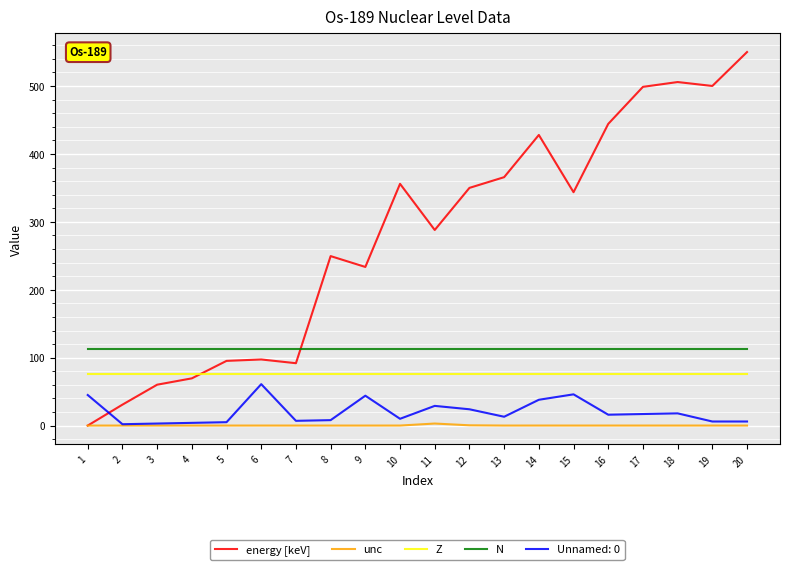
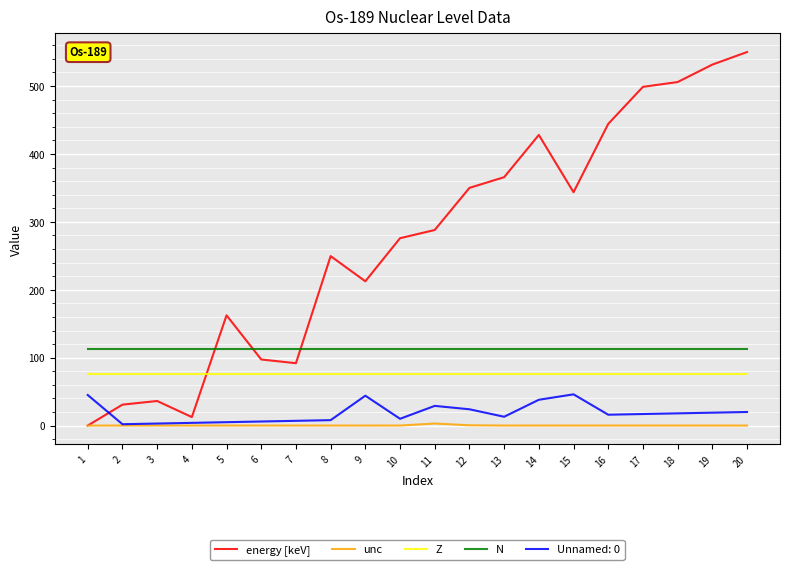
energy [keV], 3: 60 -> 40
energy [keV], 4: 70 -> 10
energy [keV], 5: 100 -> 160
Unnamed: 0, 6: 60 -> 10
energy [keV], 9: 230 -> 210
energy [keV], 10: 360 -> 280
energy [keV], 19: 500 -> 530
Unnamed: 0, 19: 10 -> 20
Unnamed: 0, 20: 10 -> 20
